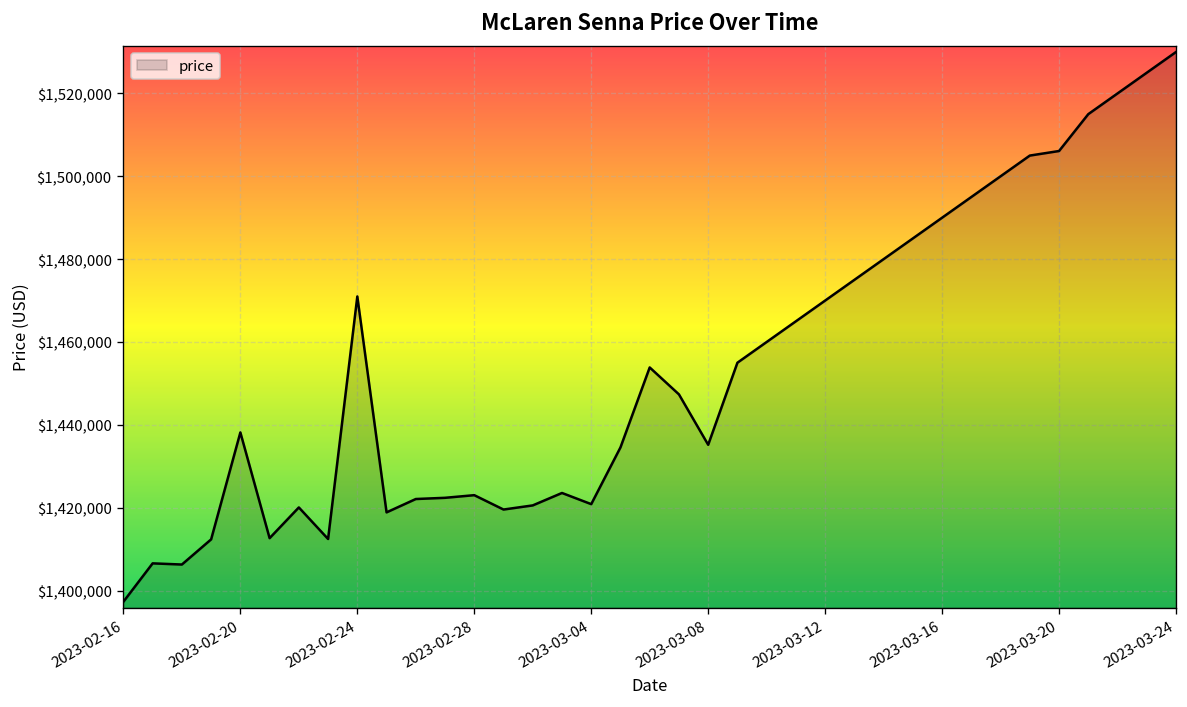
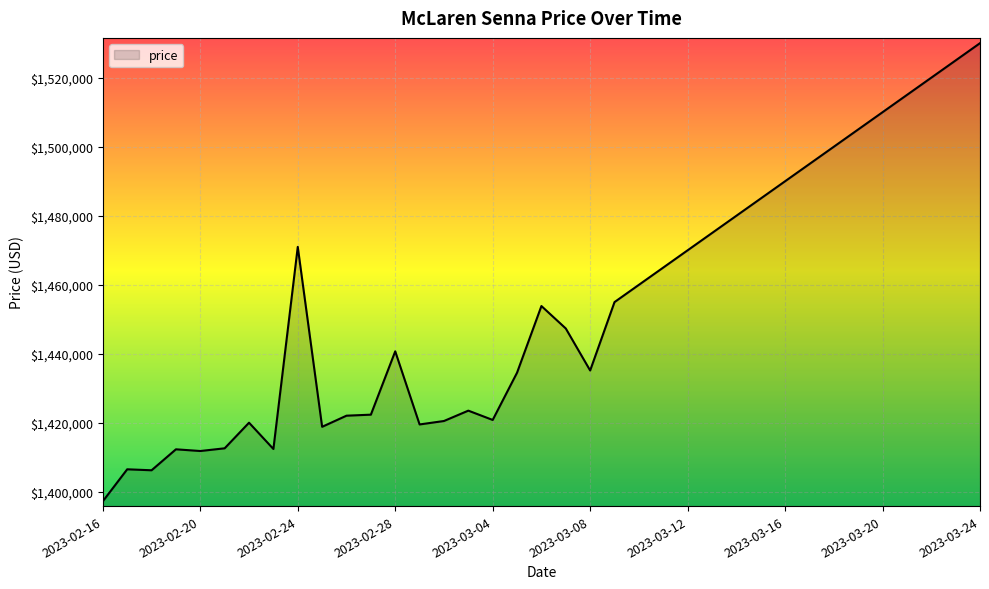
2023-02-20: $1,438,000 -> $1,412,000
2023-02-28: $1,423,000 -> $1,441,000
2023-03-20: $1,506,000 -> $1,510,000
